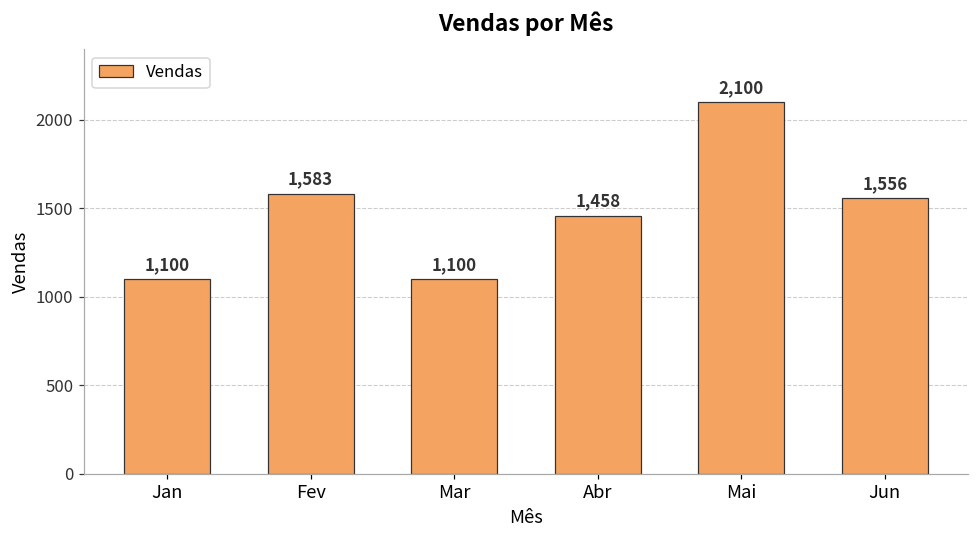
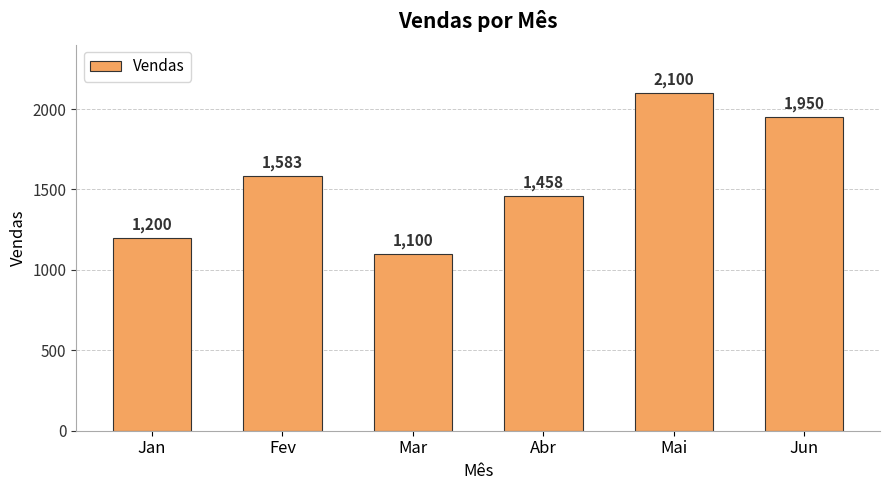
Jan: 1,100 -> 1,200
Jun: 1,556 -> 1,950
